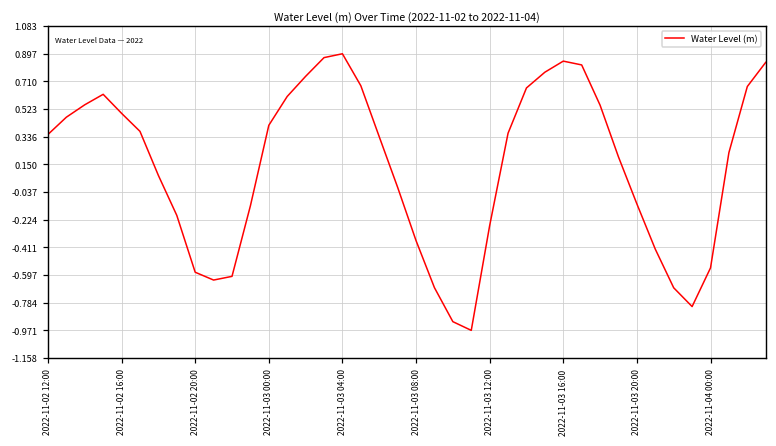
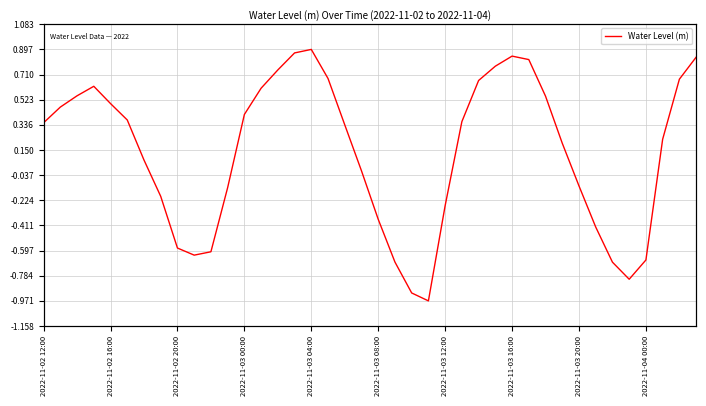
2022-11-04 00:00: -0.55 -> -0.67
